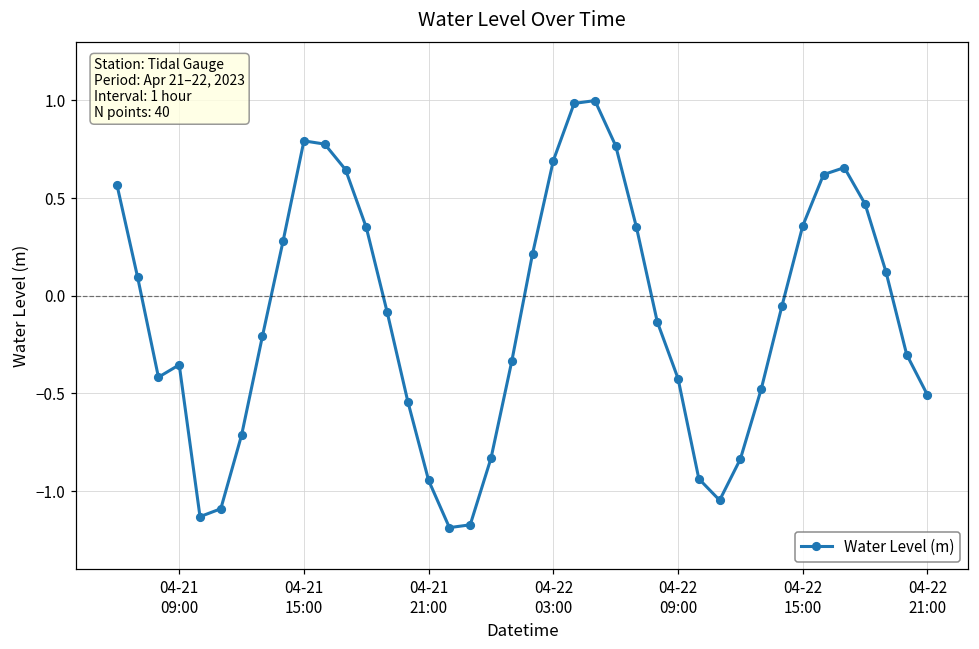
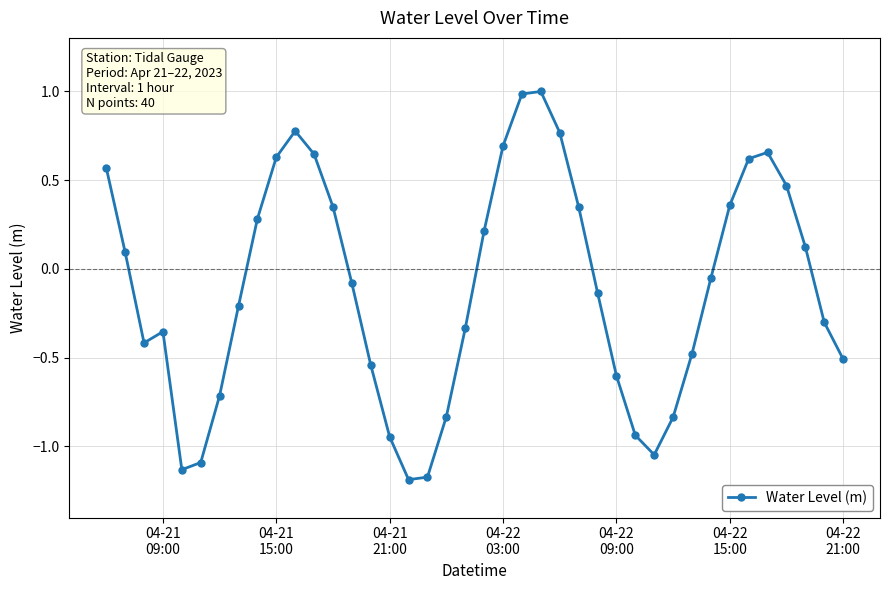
04-21 15:00: 0.79 -> 0.63
04-22 09:00: -0.42 -> -0.60
